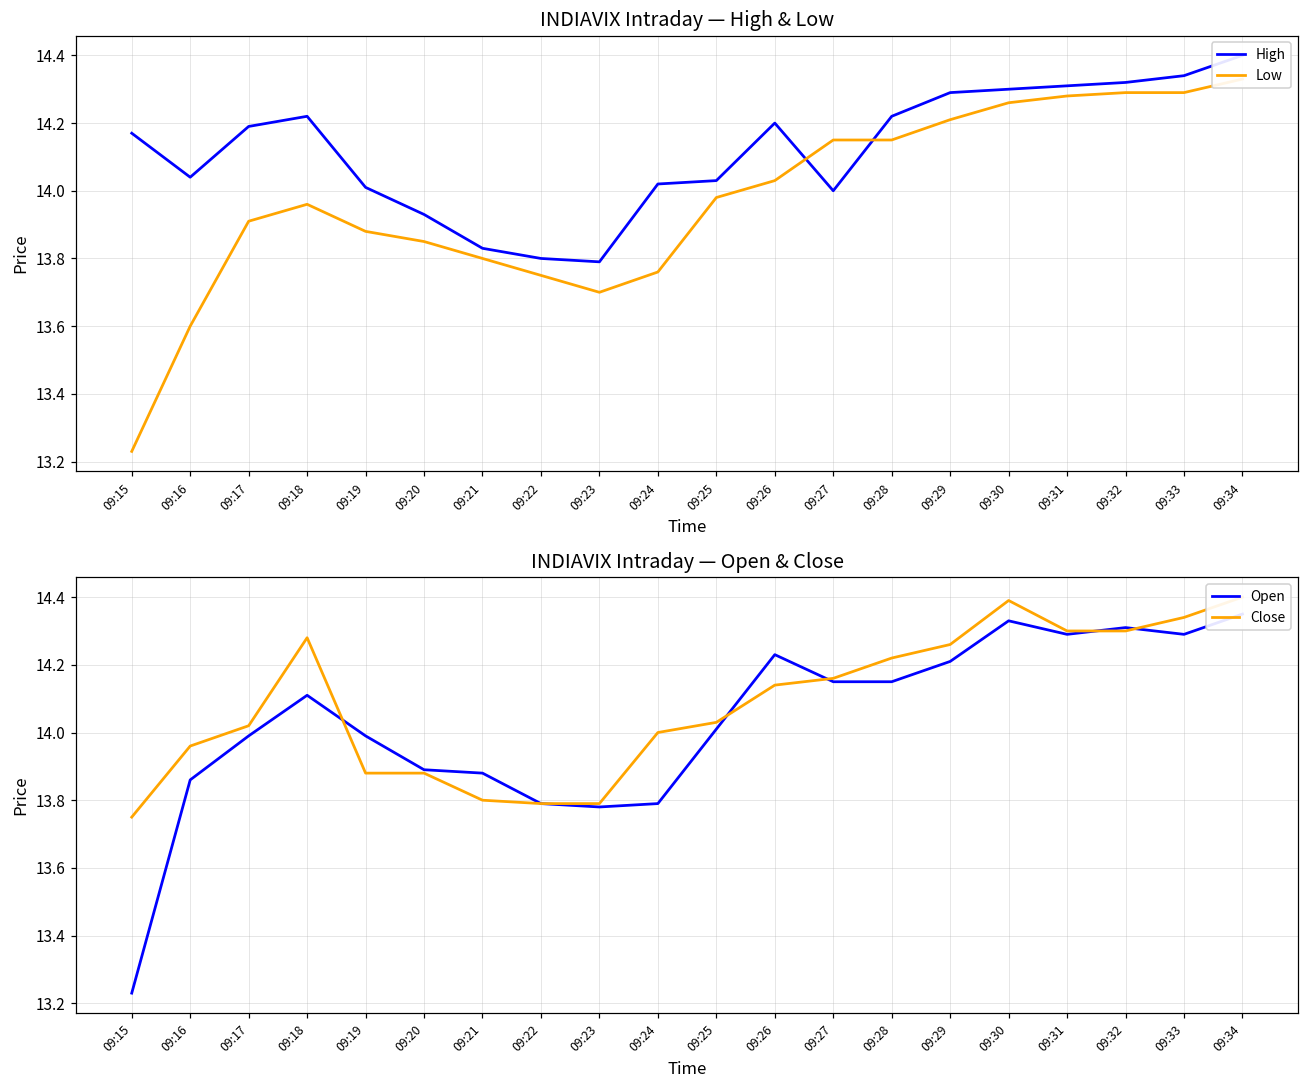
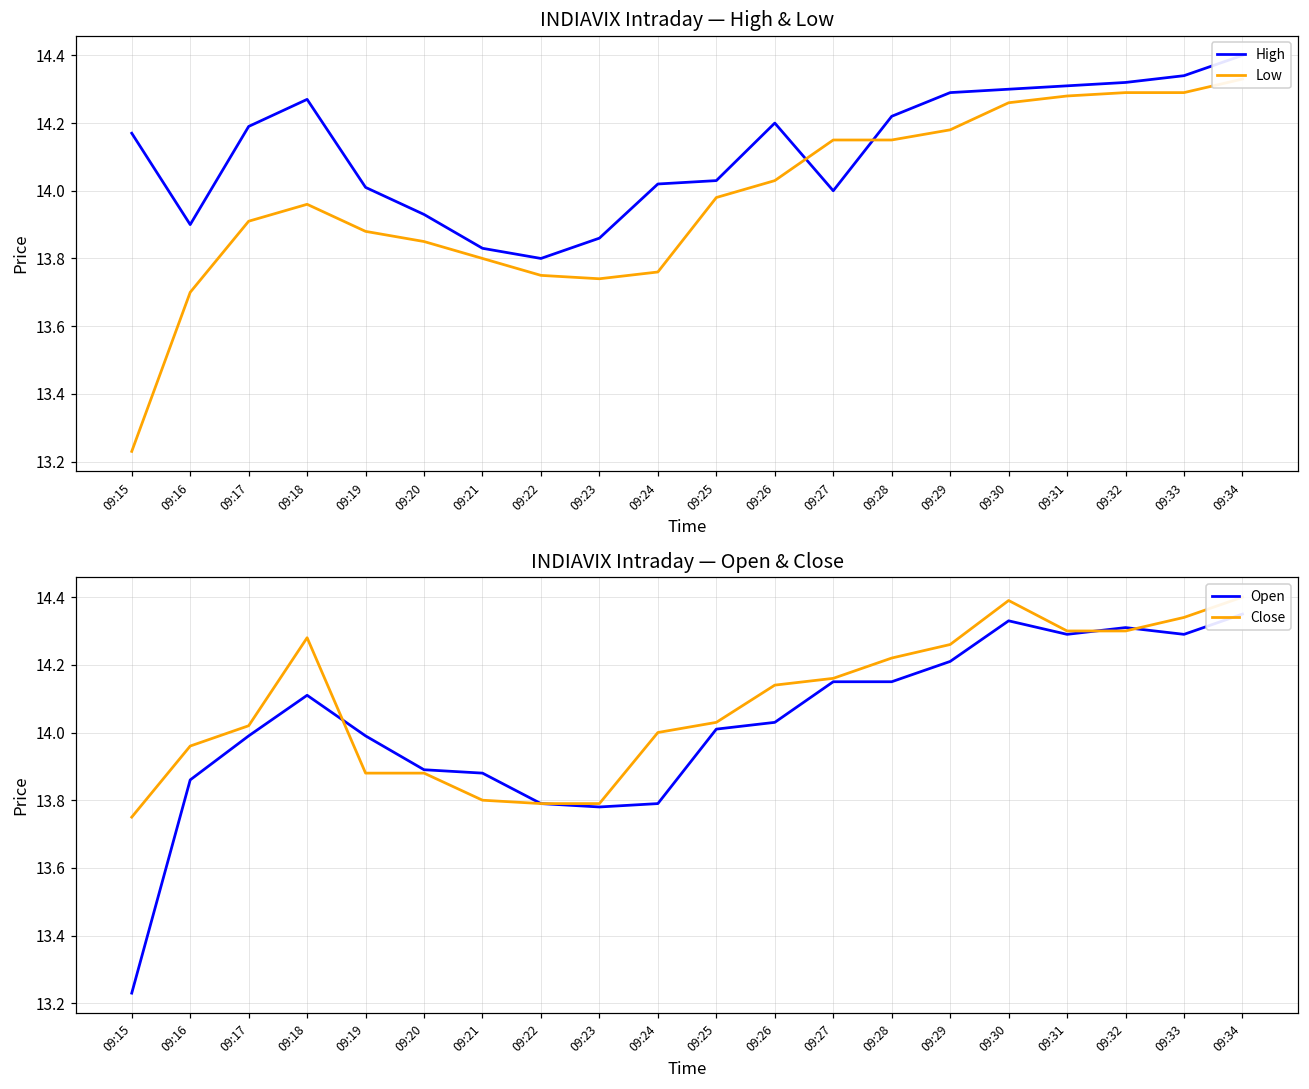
INDIAVIX Intraday — High & Low, High, 09:16: 14.04 -> 13.90
INDIAVIX Intraday — High & Low, Low, 09:16: 13.6 -> 13.7
INDIAVIX Intraday — High & Low, High, 09:18: 14.22 -> 14.27
INDIAVIX Intraday — High & Low, High, 09:23: 13.79 -> 13.86
INDIAVIX Intraday — High & Low, Low, 09:23: 13.70 -> 13.74
INDIAVIX Intraday — High & Low, Low, 09:29: 14.21 -> 14.18
INDIAVIX Intraday — Open & Close, Open, 09:26: 14.23 -> 14.03
